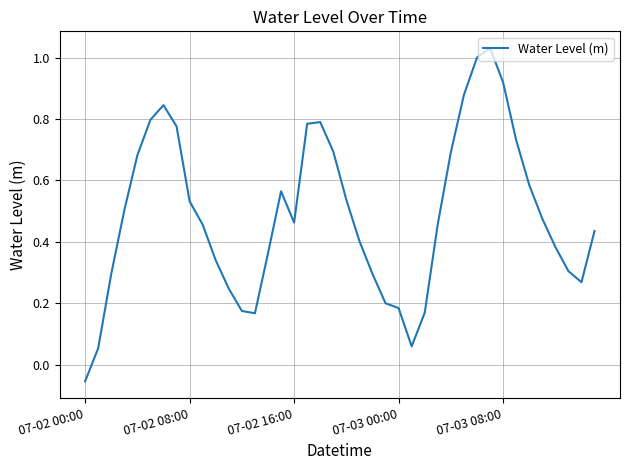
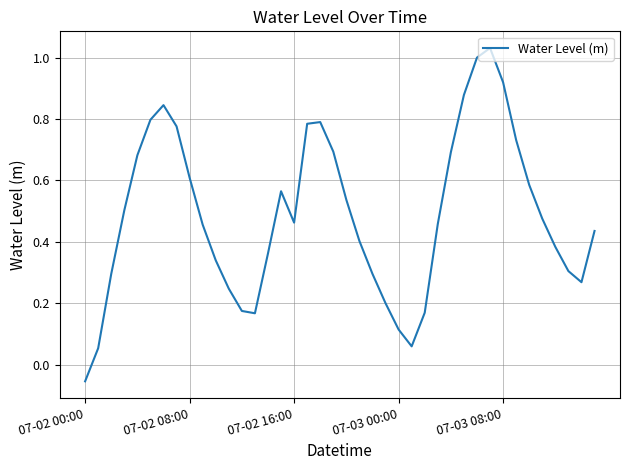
07-02 08:00: 0.53 -> 0.61
07-03 00:00: 0.18 -> 0.11
